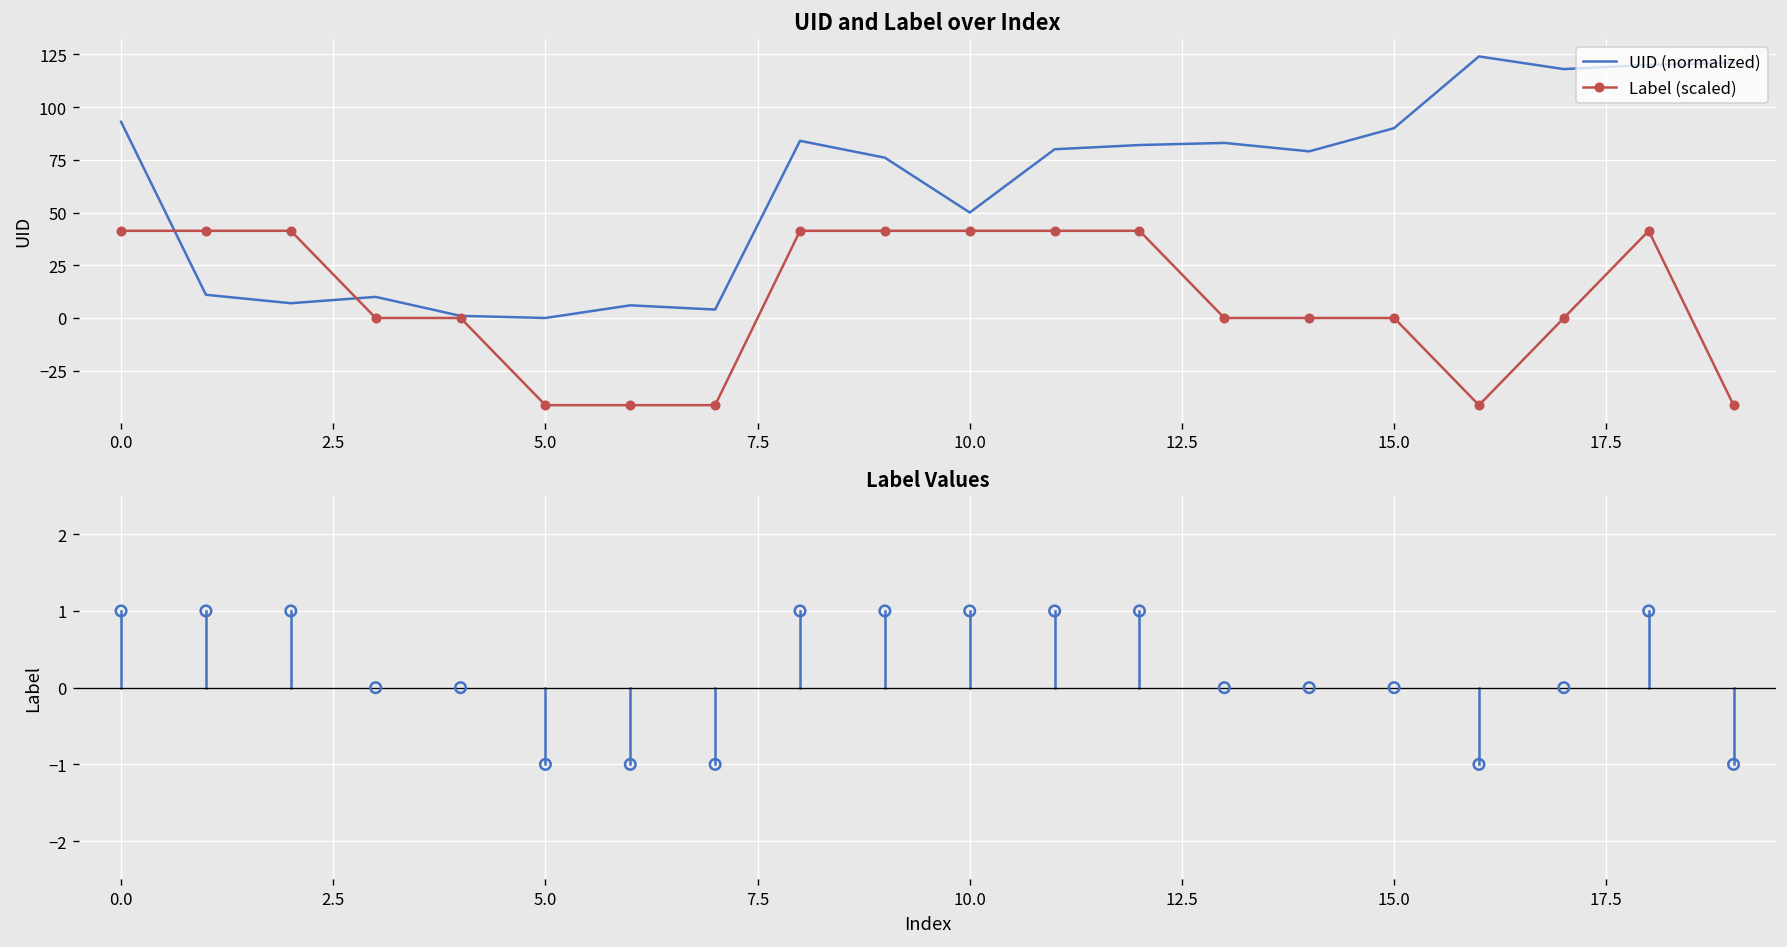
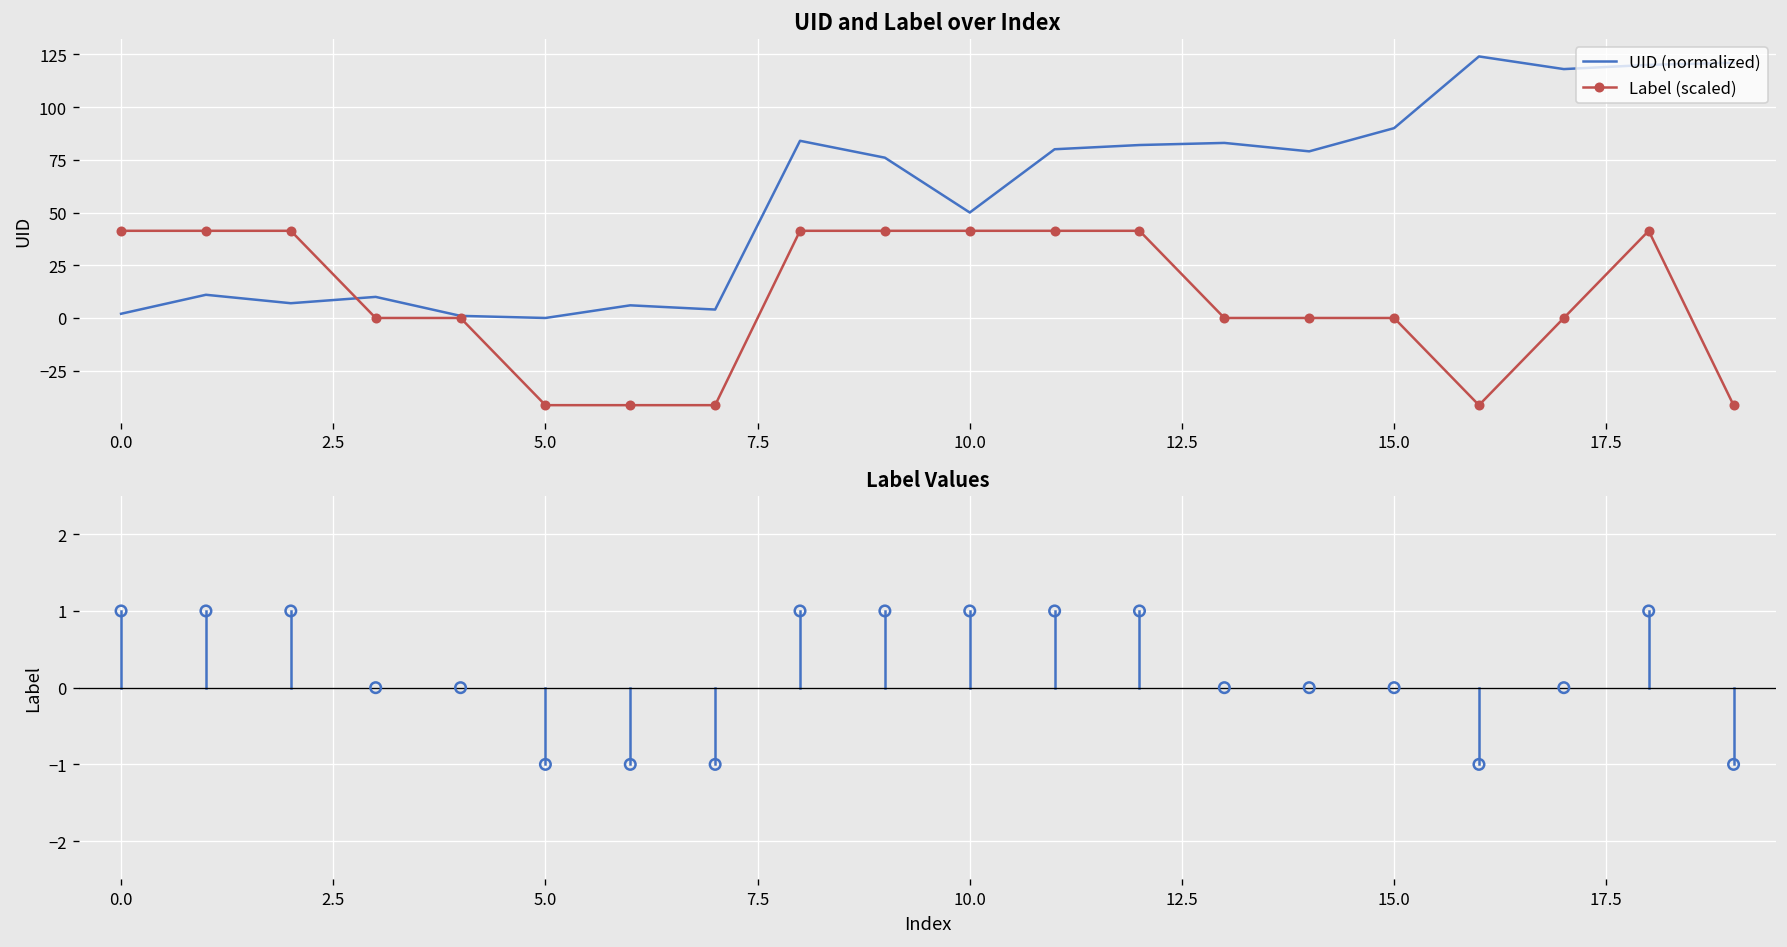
UID and Label over Index, UID (normalized), 0.0: 93 -> 2
